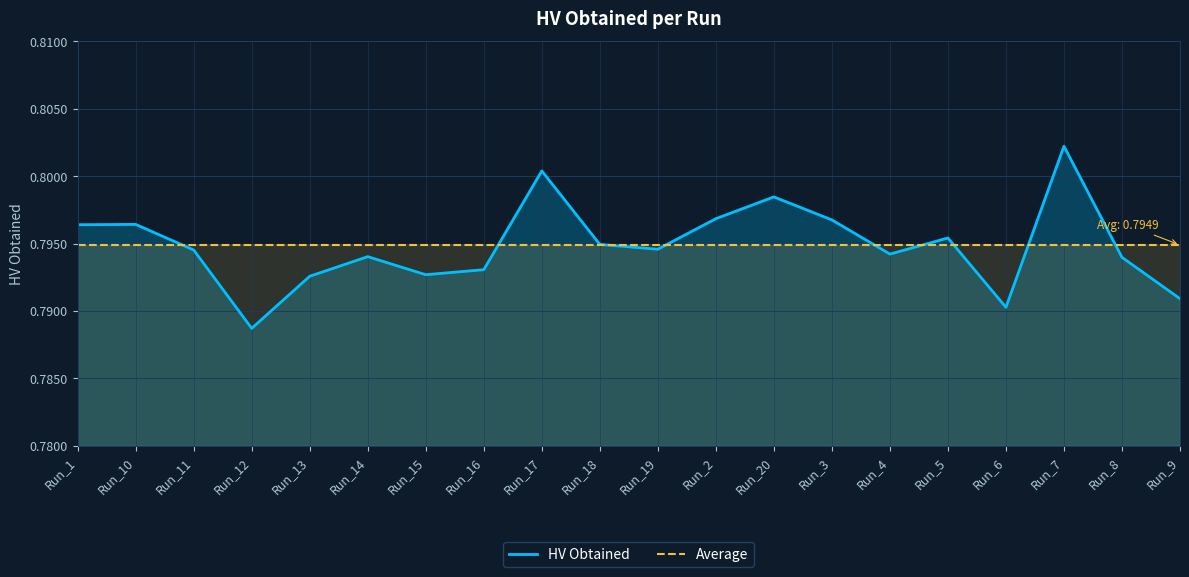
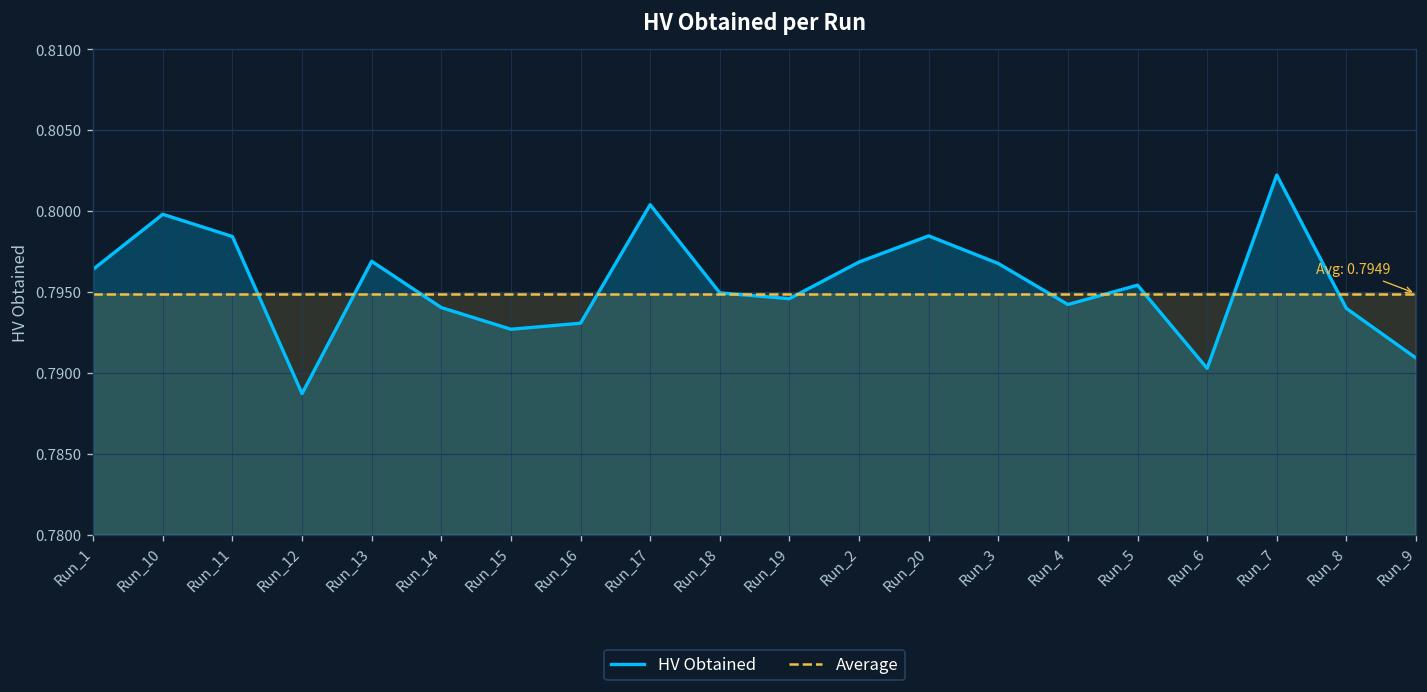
HV Obtained, Run_10: 0.7964 -> 0.7998
HV Obtained, Run_11: 0.7945 -> 0.7984
HV Obtained, Run_13: 0.7926 -> 0.7969
